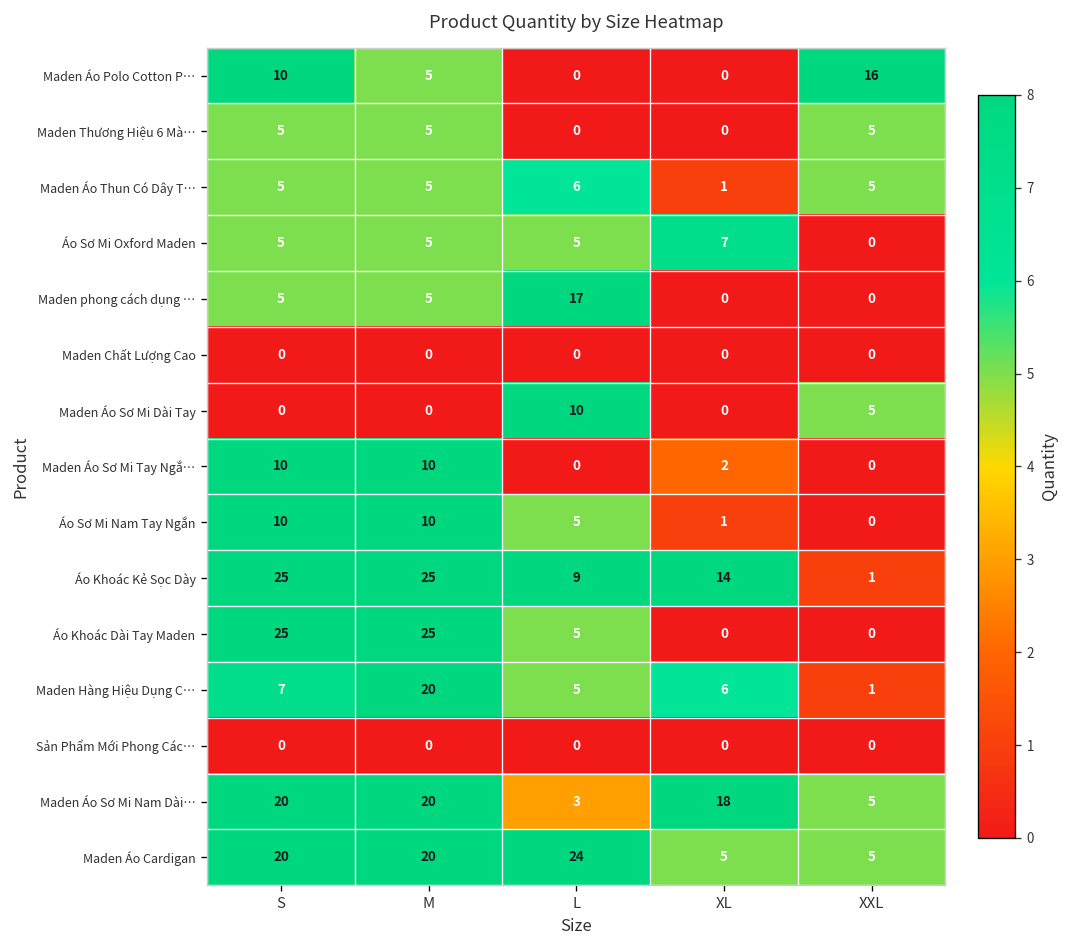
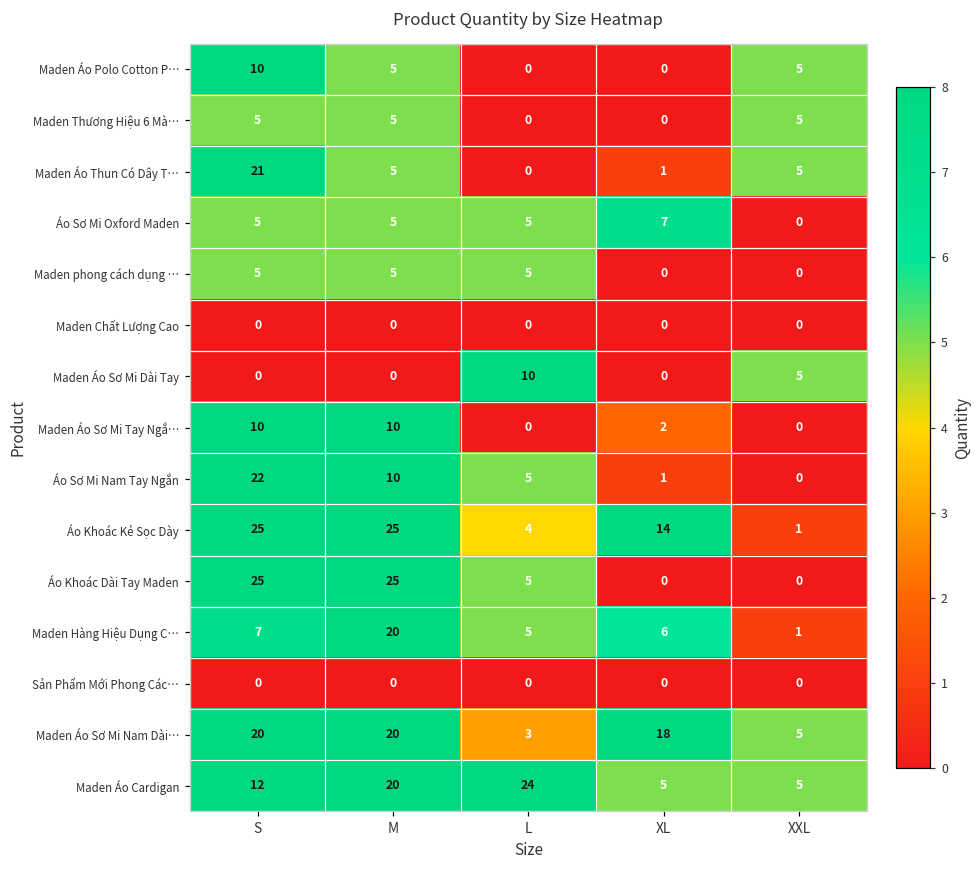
Maden Áo Polo Cotton P…, XXL: 16 -> 5
Maden Áo Thun Có Dây T…, S: 5 -> 21
Maden Áo Thun Có Dây T…, L: 6 -> 0
Maden phong cách dụng …, L: 17 -> 5
Áo Sơ Mi Nam Tay Ngắn, S: 10 -> 22
Áo Khoác Kẻ Sọc Dày, L: 9 -> 4
Maden Áo Cardigan, S: 20 -> 12
